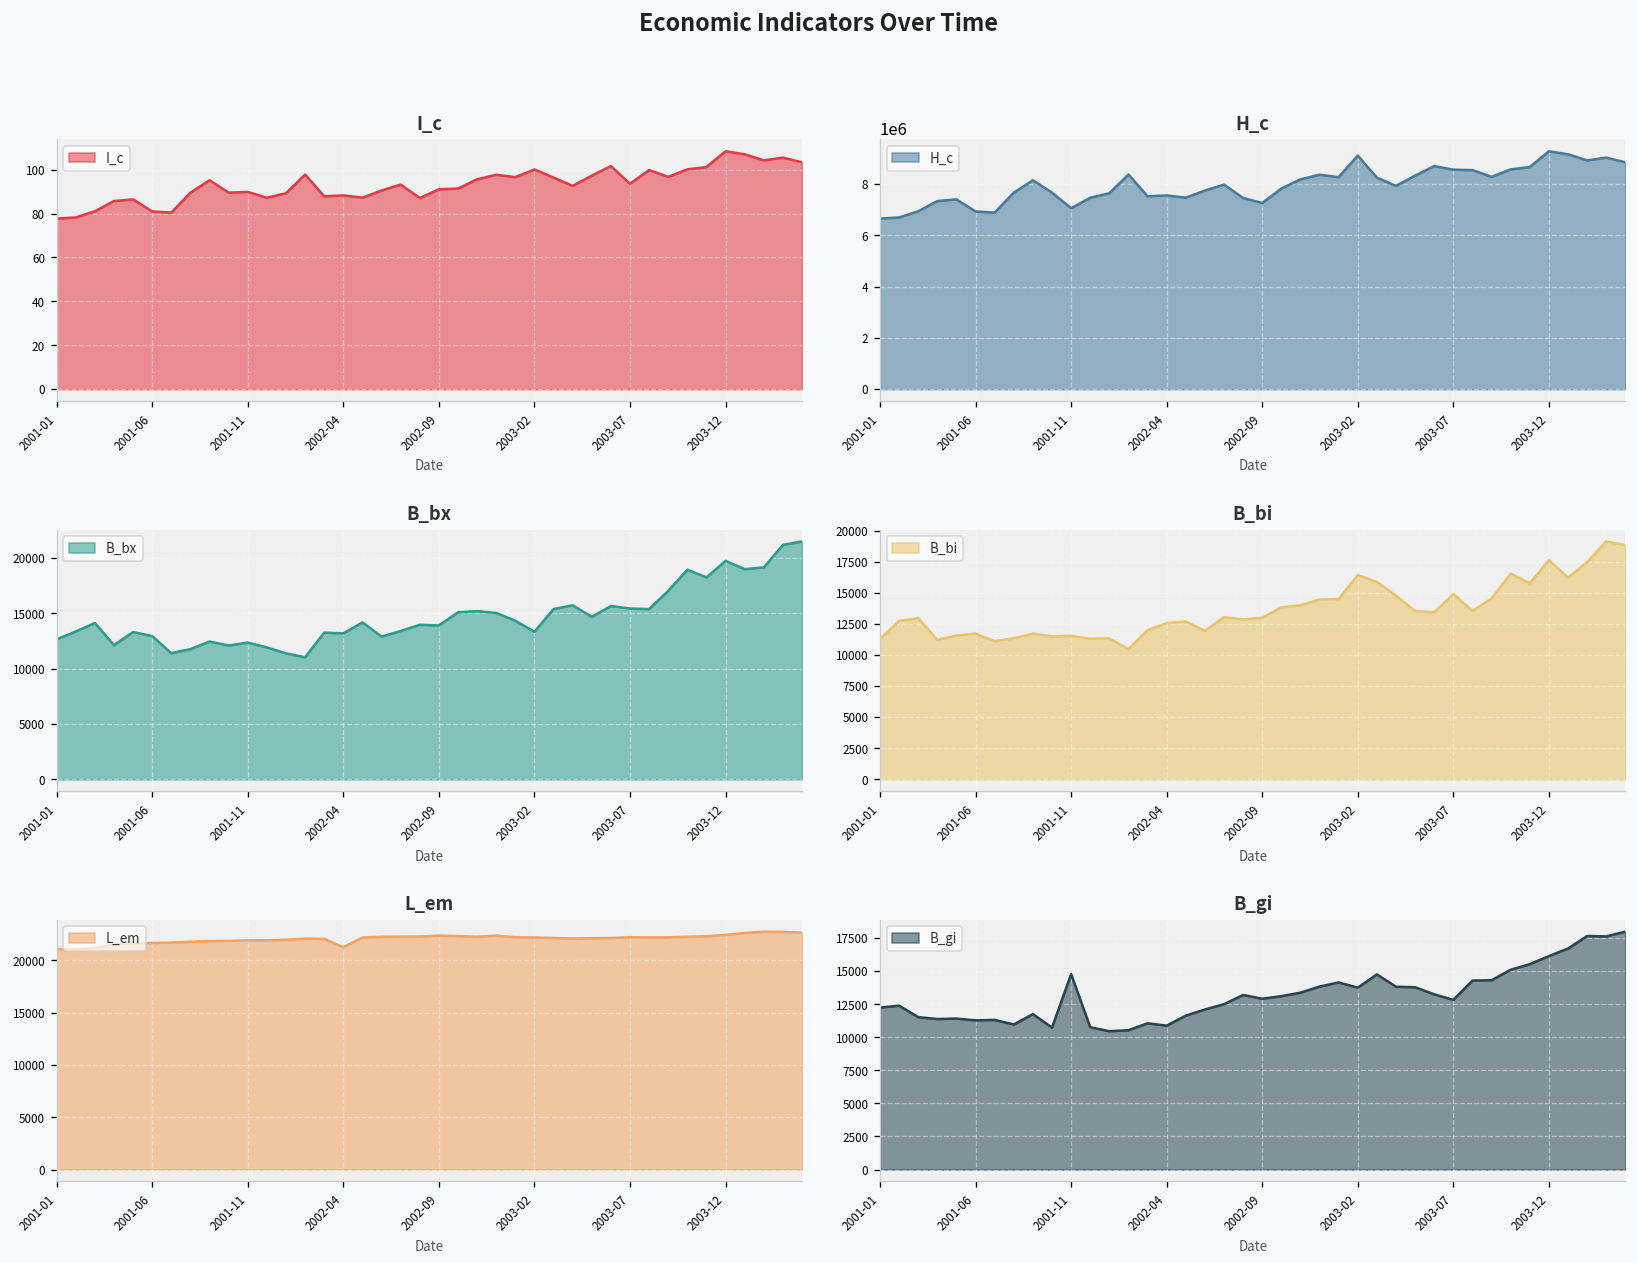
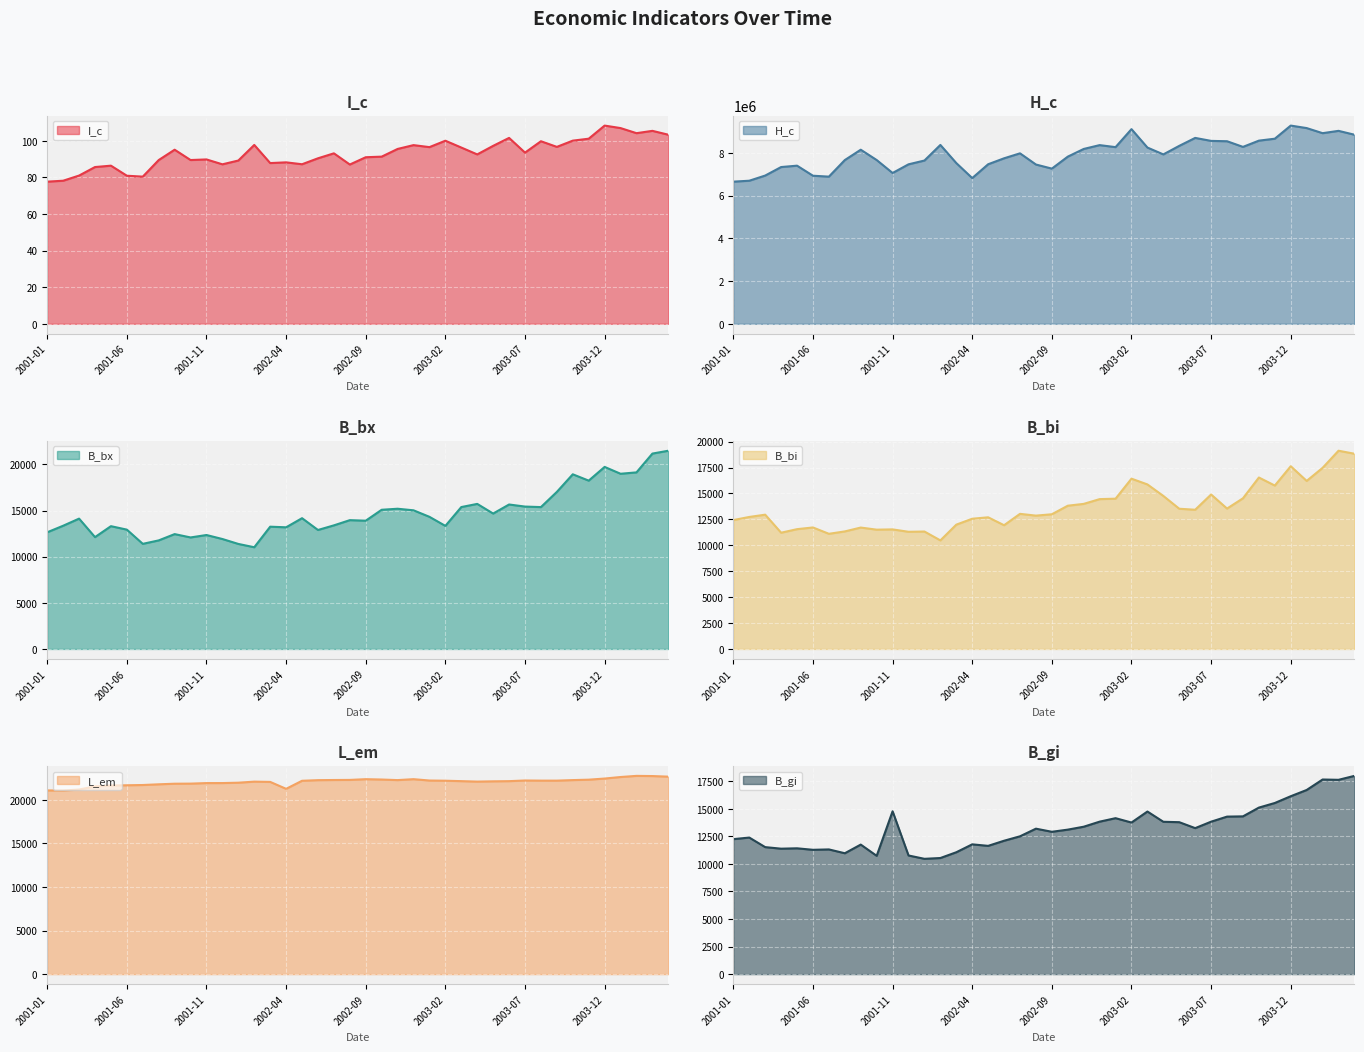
H_c, 2002-04: 7600000 -> 6800000
B_bi, 2001-01: 11300 -> 12400
B_gi, 2002-04: 10900 -> 11800
B_gi, 2003-07: 12800 -> 13800
